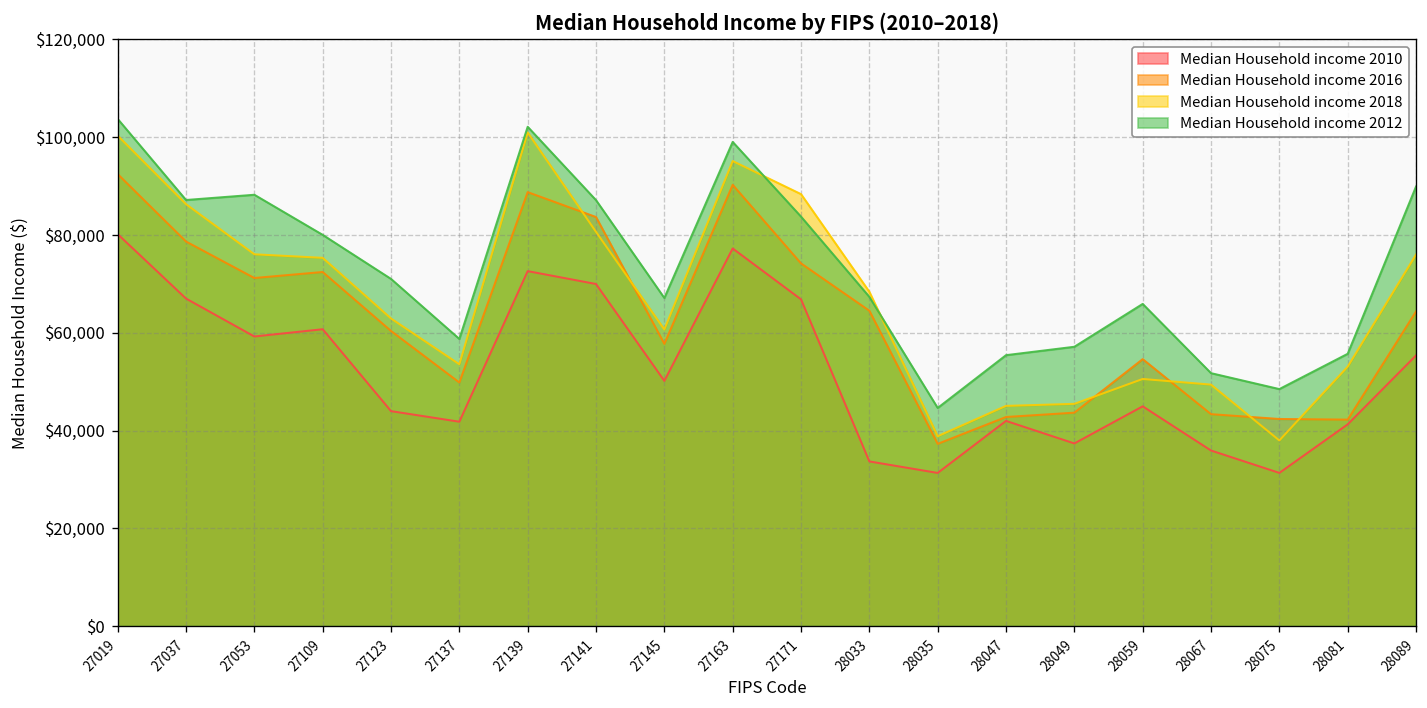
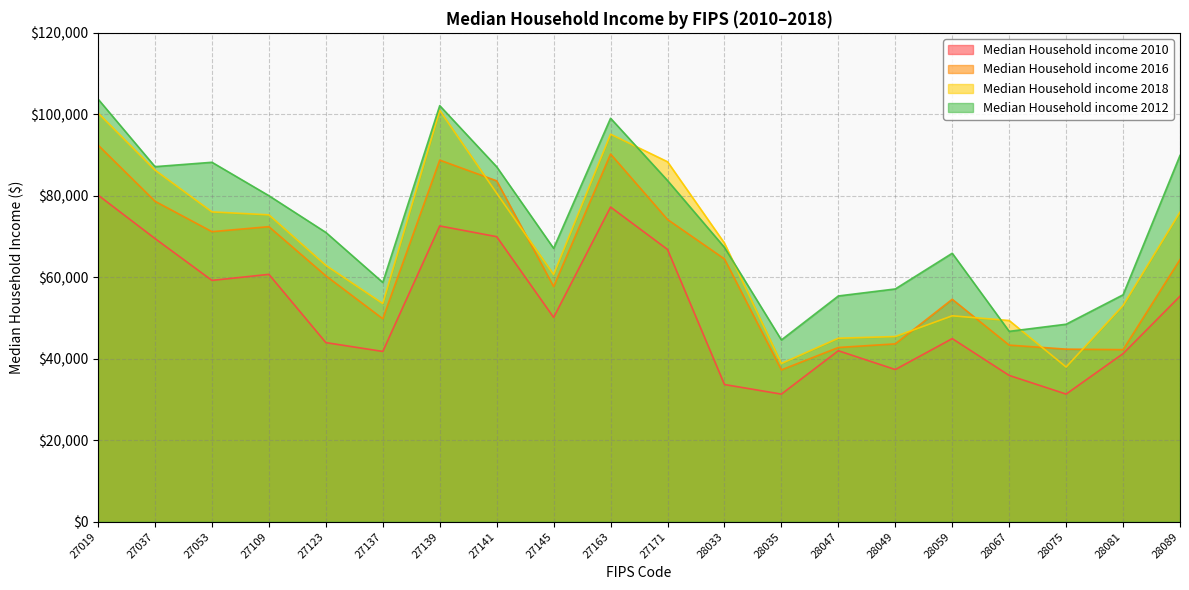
Median Household income 2010, 27037: $67,000 -> $70,000
Median Household income 2012, 28067: $52,000 -> $47,000
